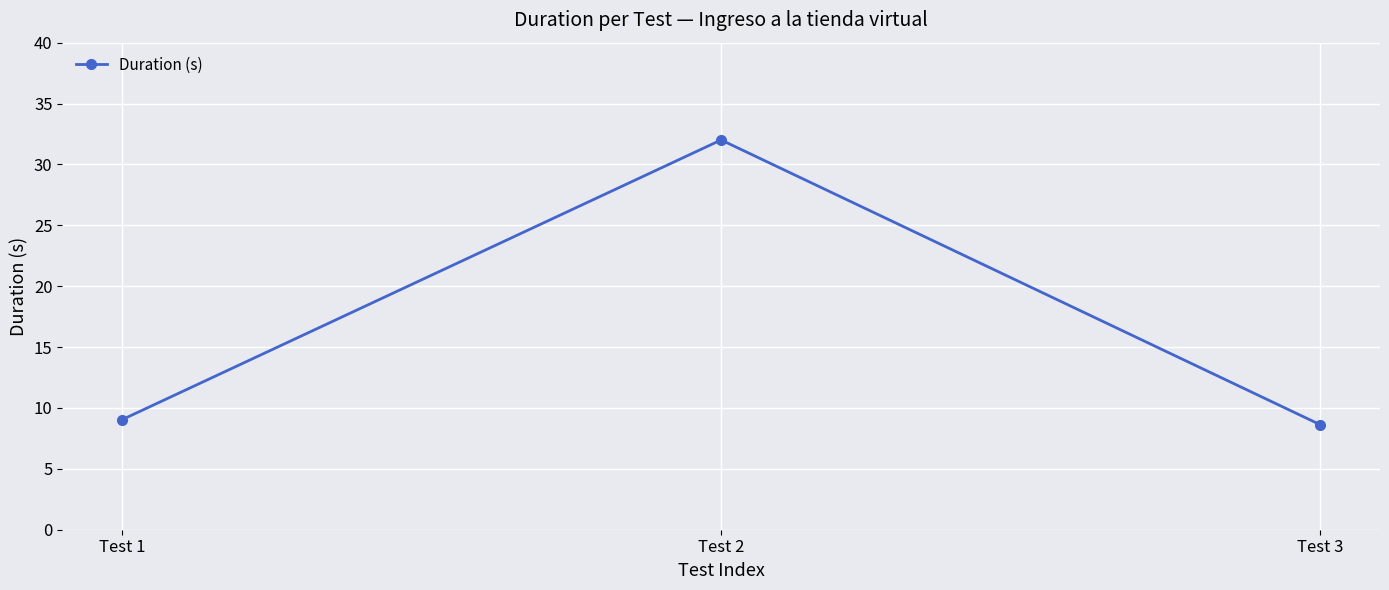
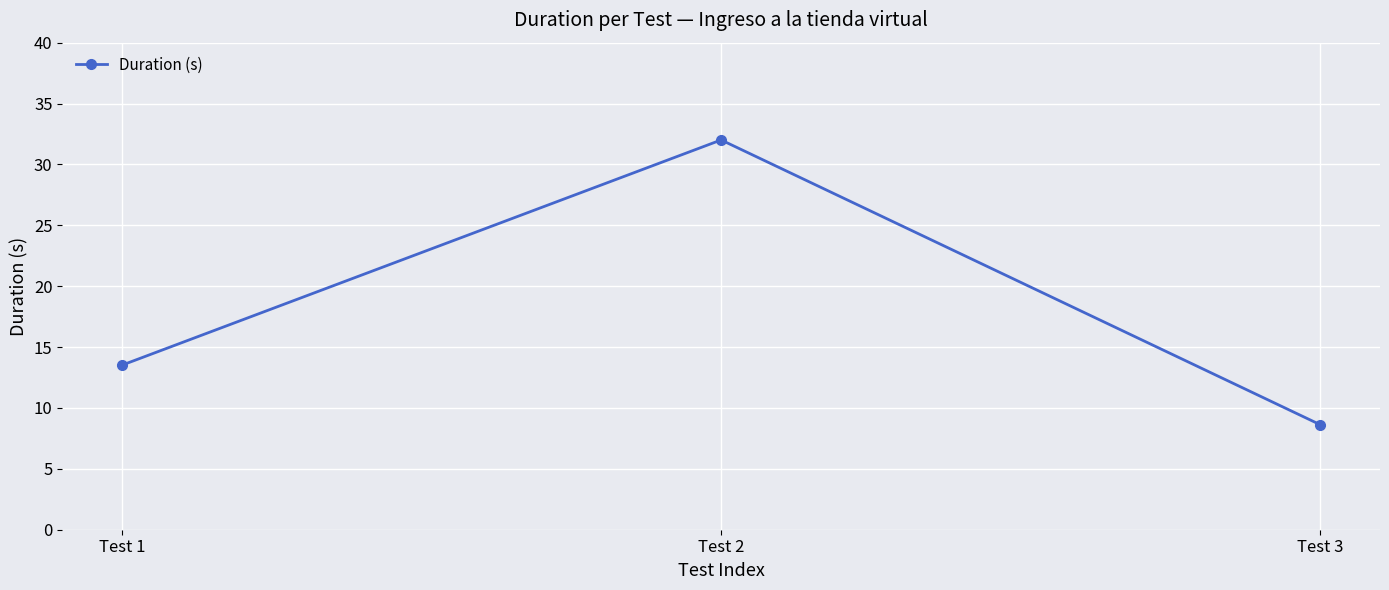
Test 1: 9.0 -> 13.5
